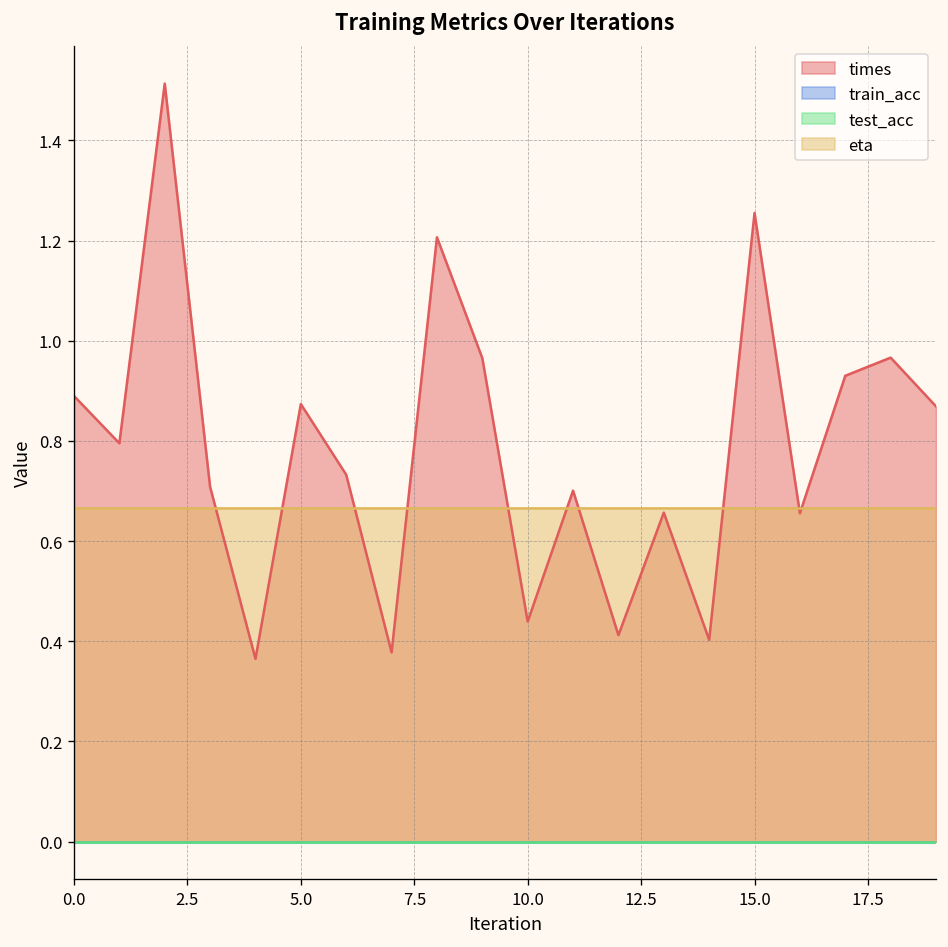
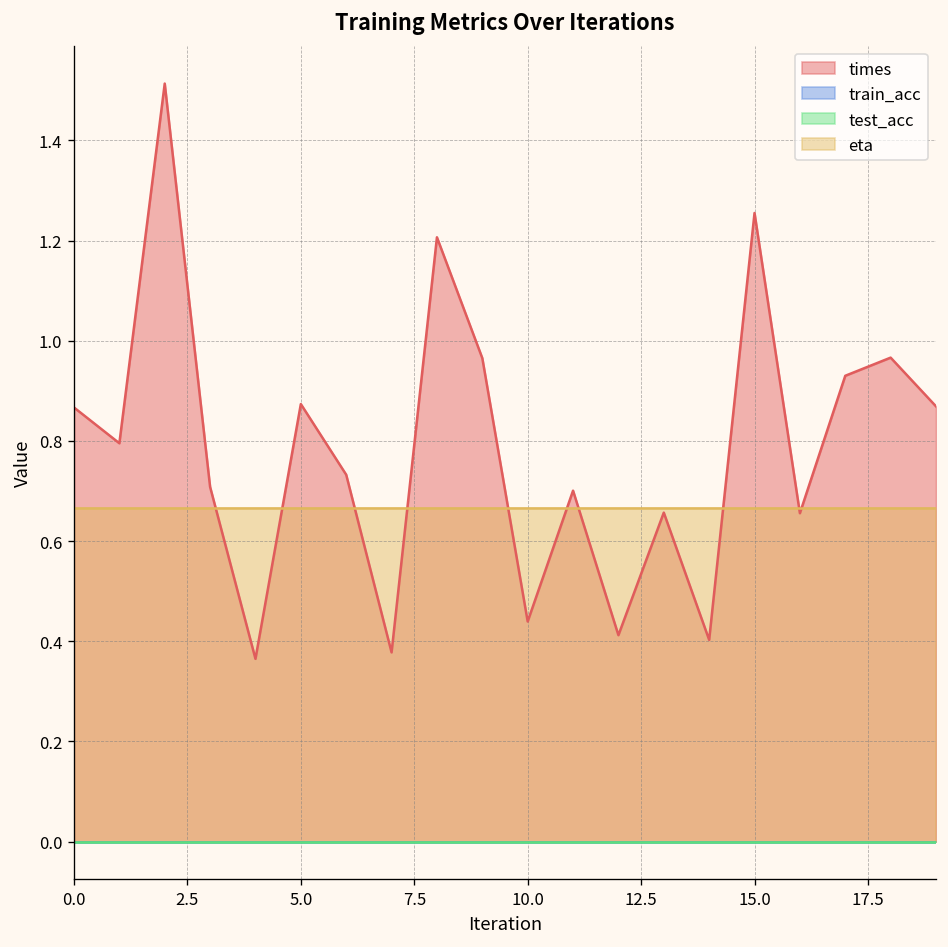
times, 0.0: 0.89 -> 0.87
